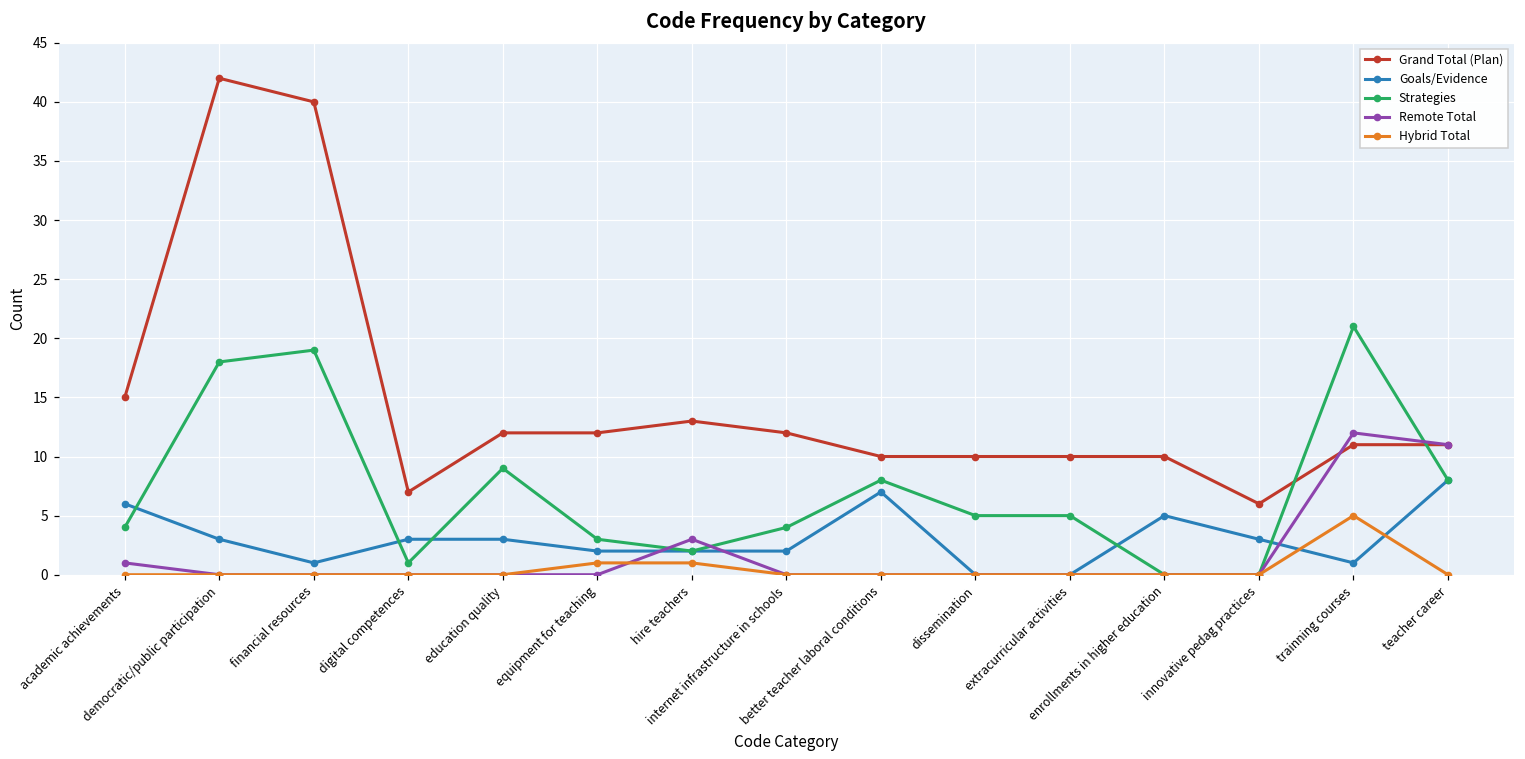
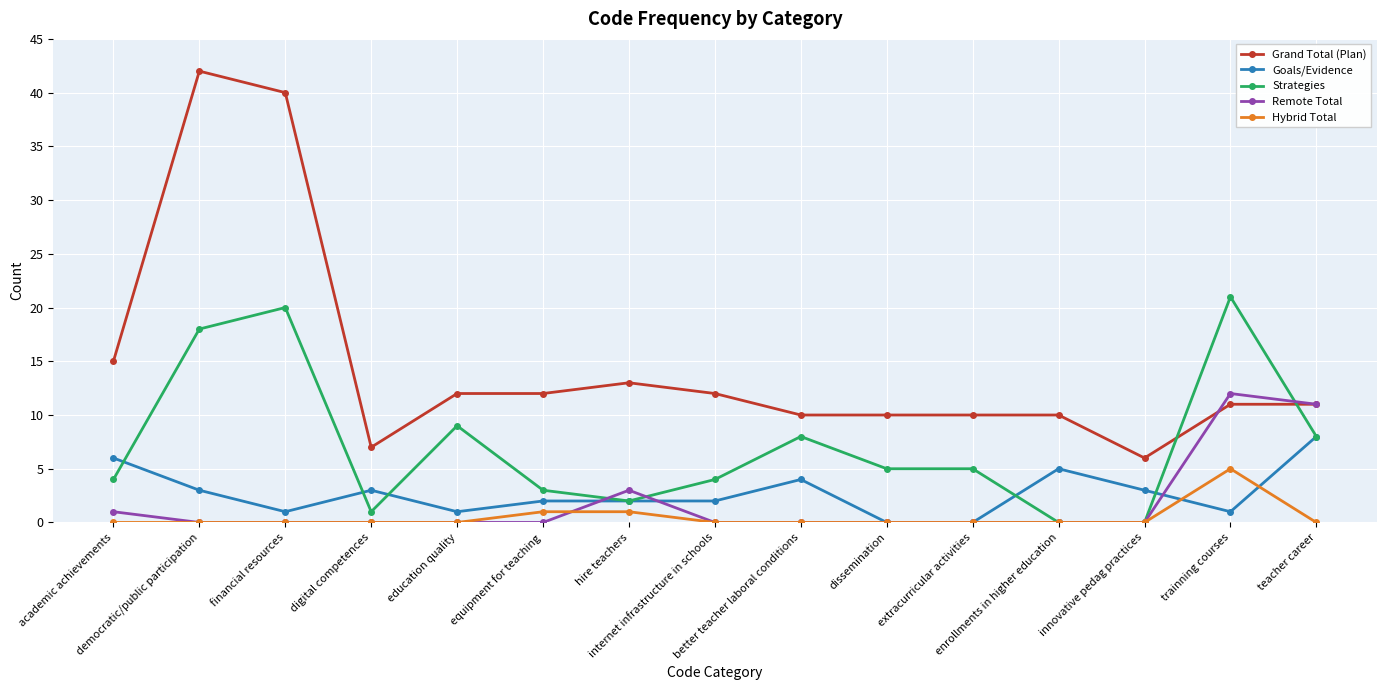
Strategies, financial resources: 19 -> 20
Goals/Evidence, education quality: 3 -> 1
Goals/Evidence, better teacher laboral conditions: 7 -> 4
